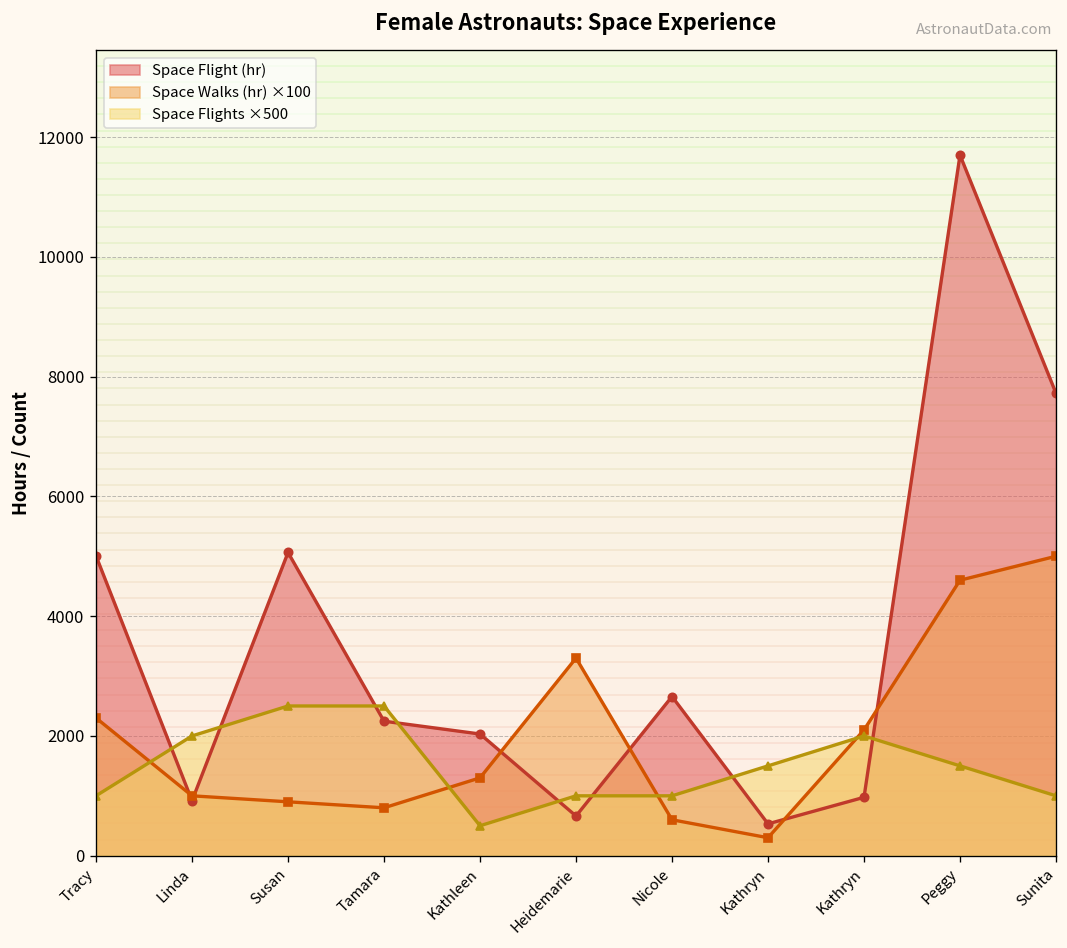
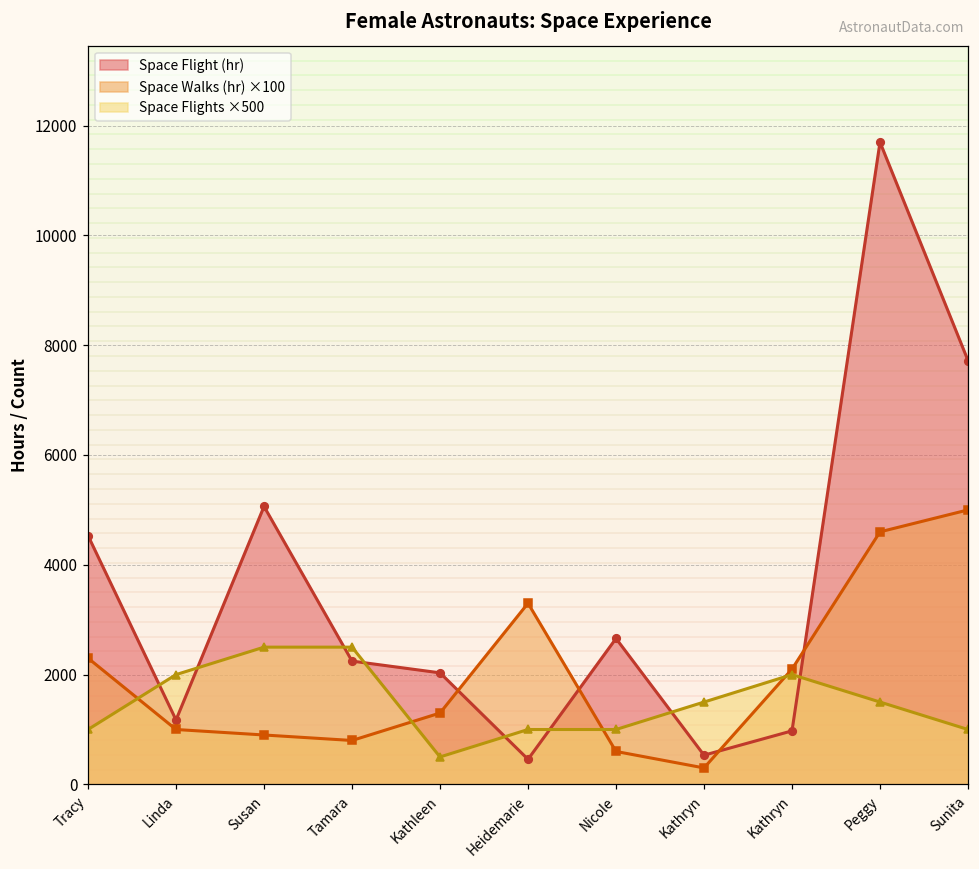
Space Flight (hr), Tracy: 5000 -> 4500
Space Flight (hr), Linda: 900 -> 1200
Space Flight (hr), Heidemarie: 700 -> 500
